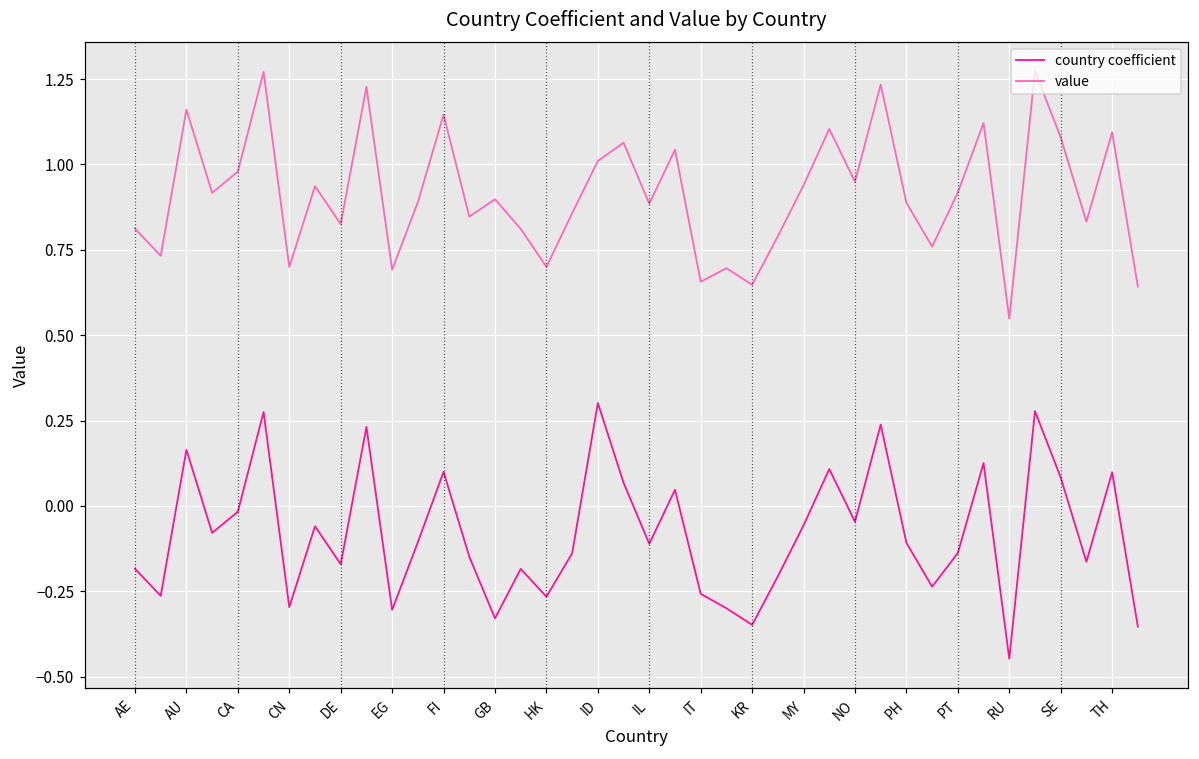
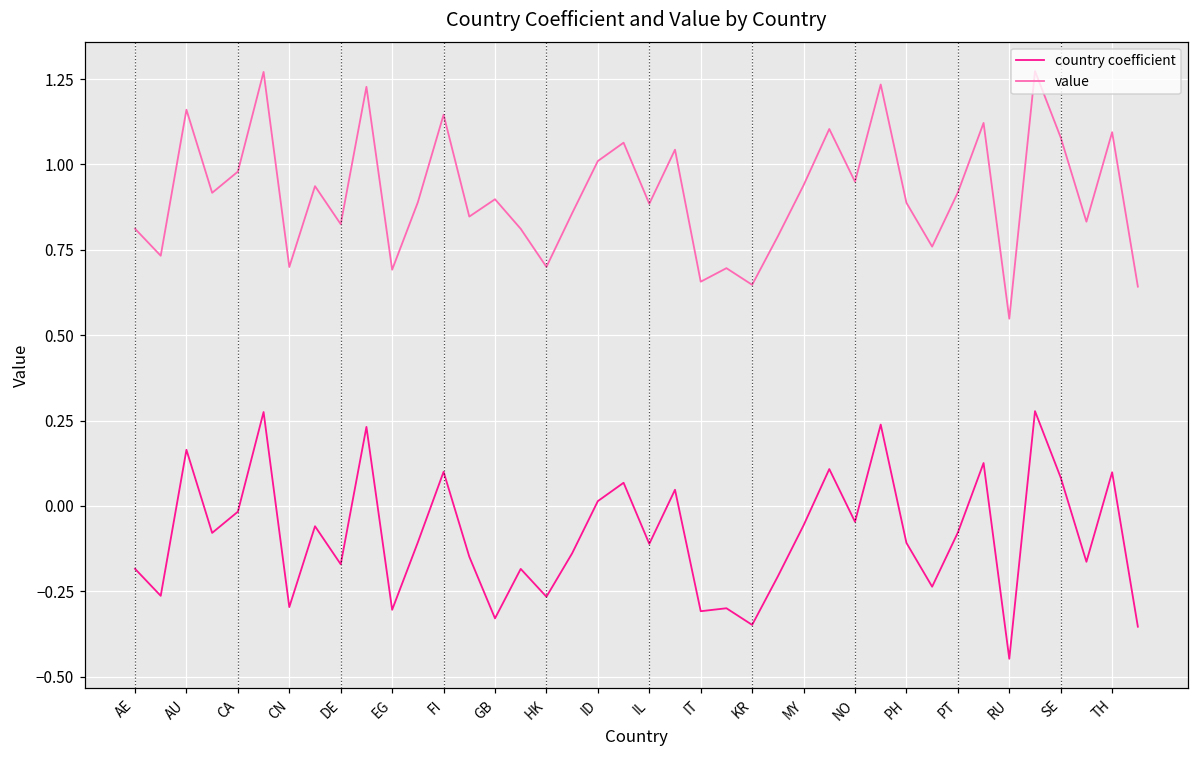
country coefficient, ID: 0.30 -> 0.01
country coefficient, IT: -0.26 -> -0.31
country coefficient, PT: -0.14 -> -0.08
